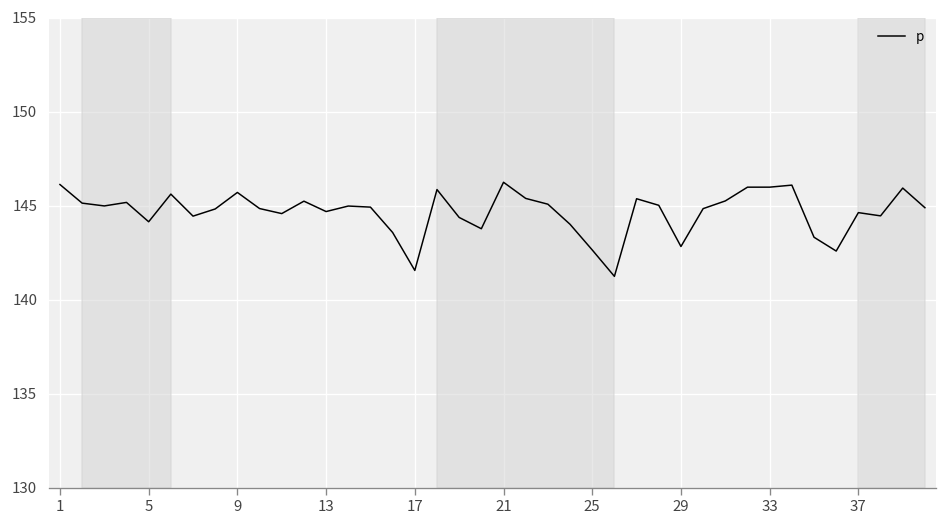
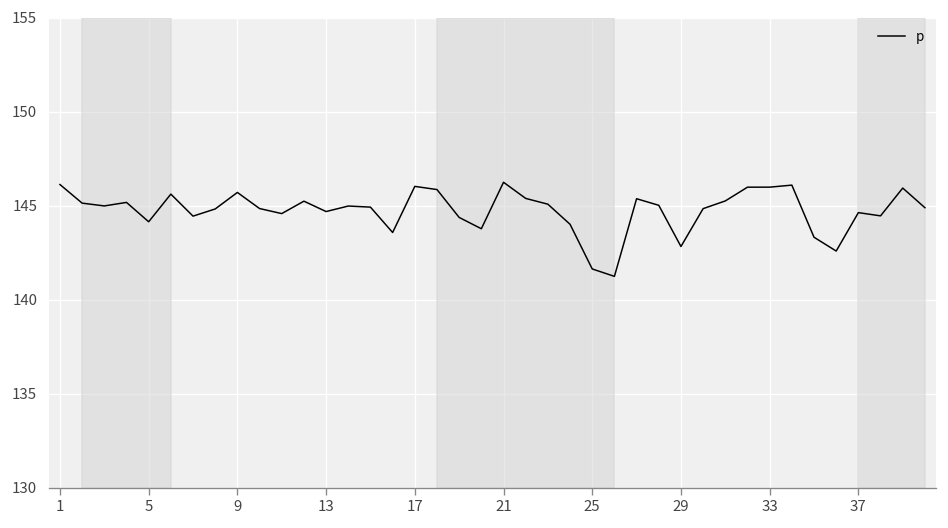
17: 141.6 -> 146.0
25: 142.7 -> 141.6
